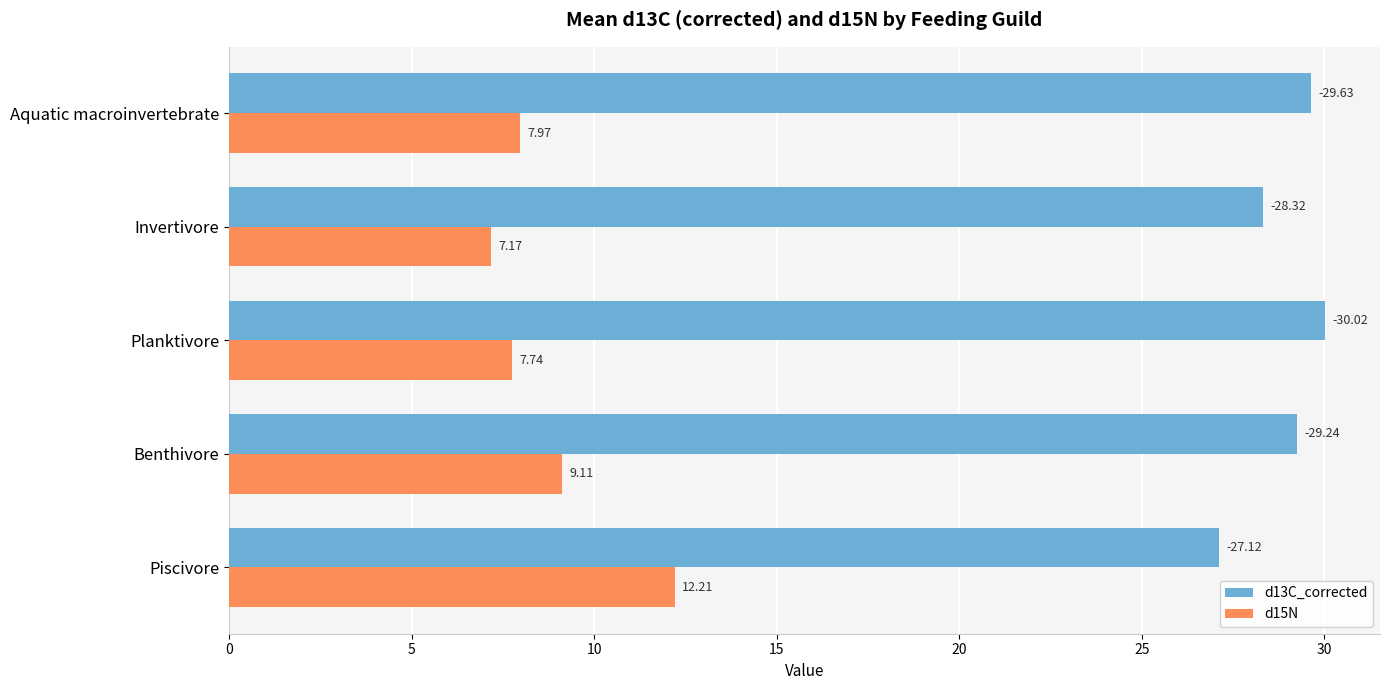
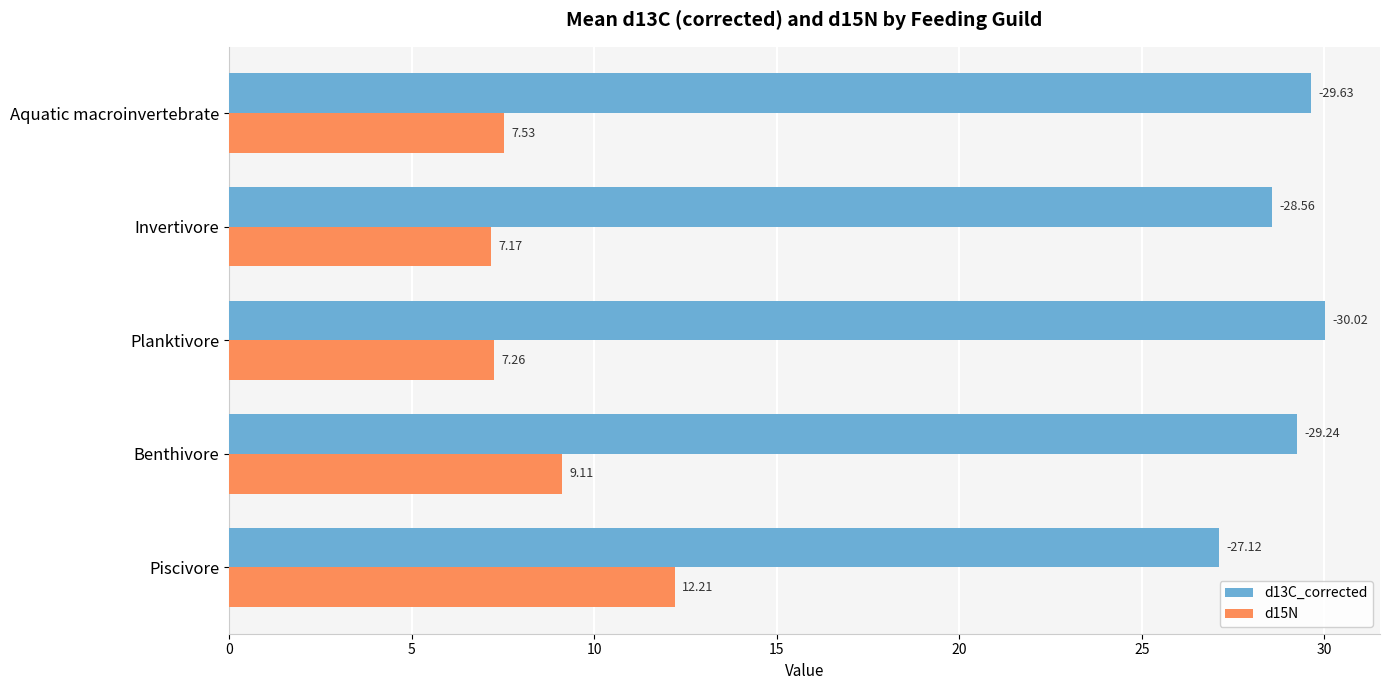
d15N, Aquatic macroinvertebrate: 7.97 -> 7.53
d13C_corrected, Invertivore: -28.32 -> -28.56
d15N, Planktivore: 7.74 -> 7.26
